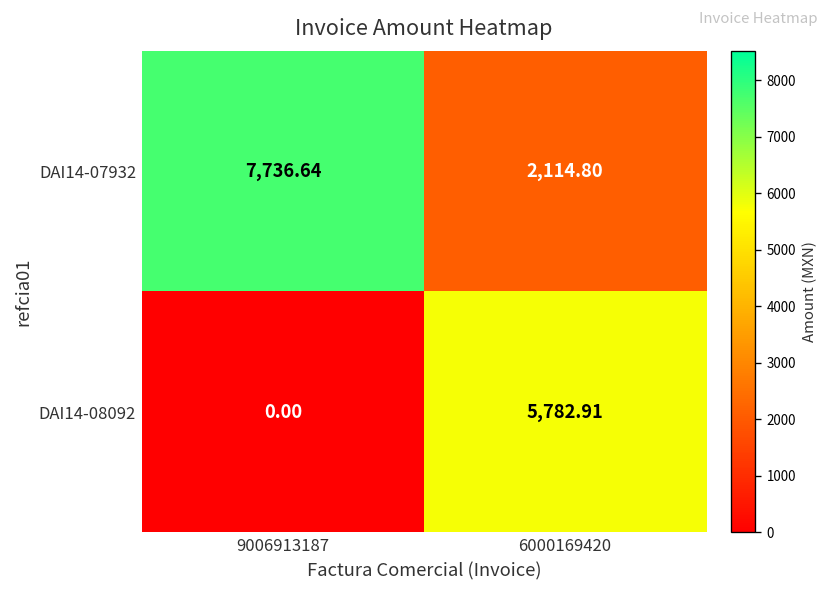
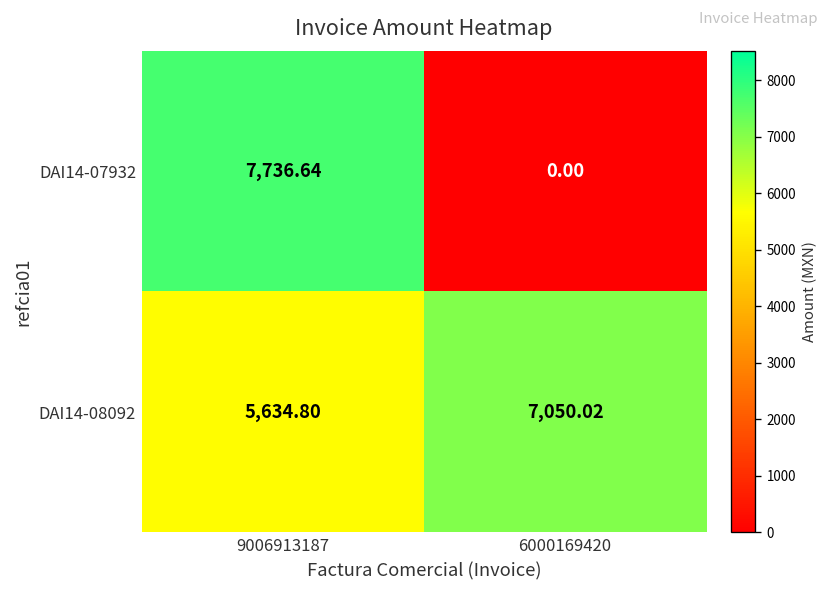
DAI14-07932, 6000169420: 2,114.80 -> 0.00
DAI14-08092, 9006913187: 0.00 -> 5,634.80
DAI14-08092, 6000169420: 5,782.91 -> 7,050.02
